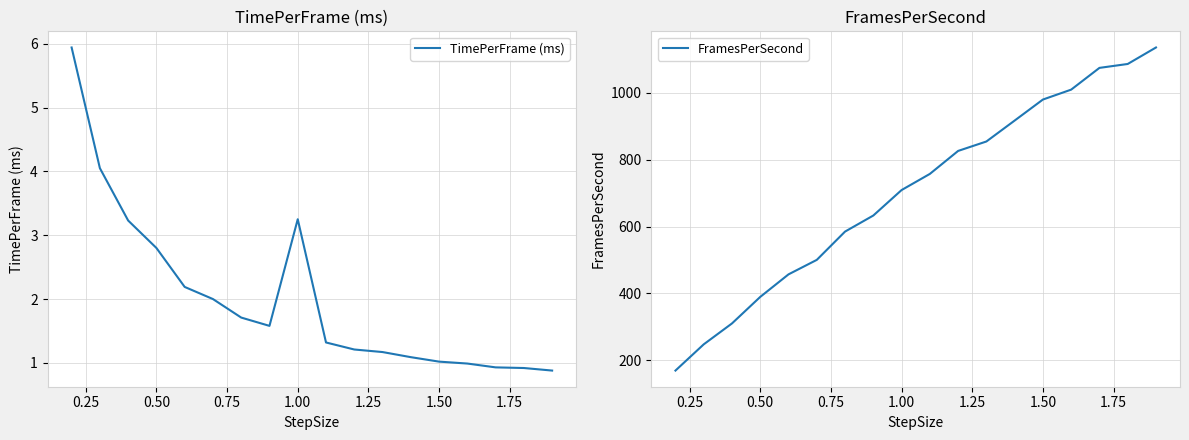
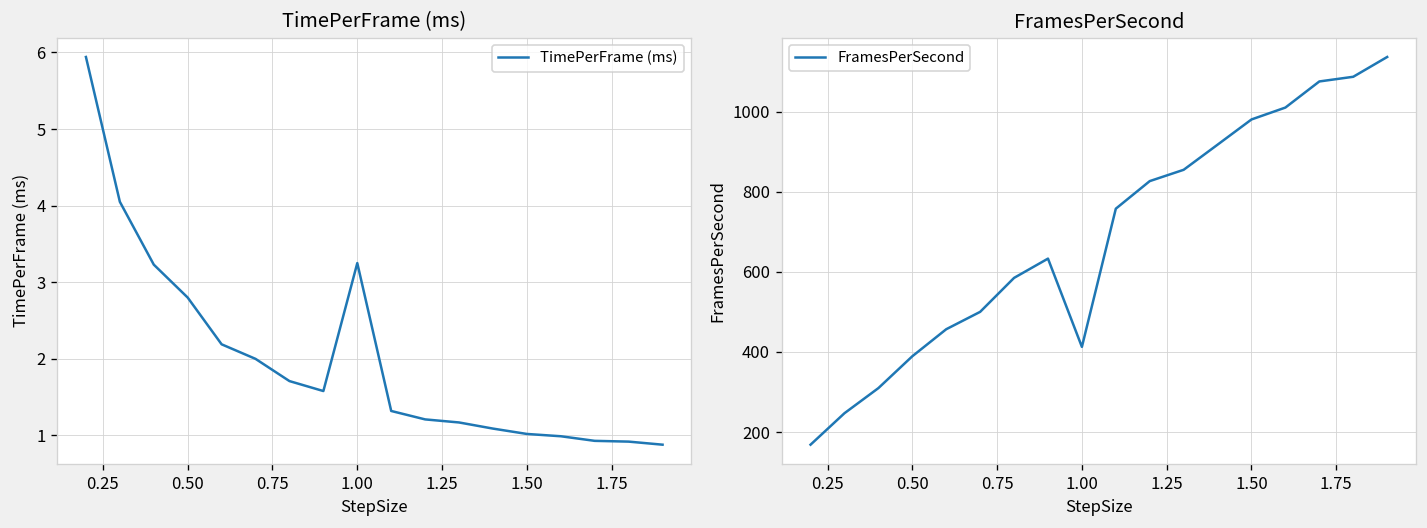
FramesPerSecond, 1.00: 710 -> 410
